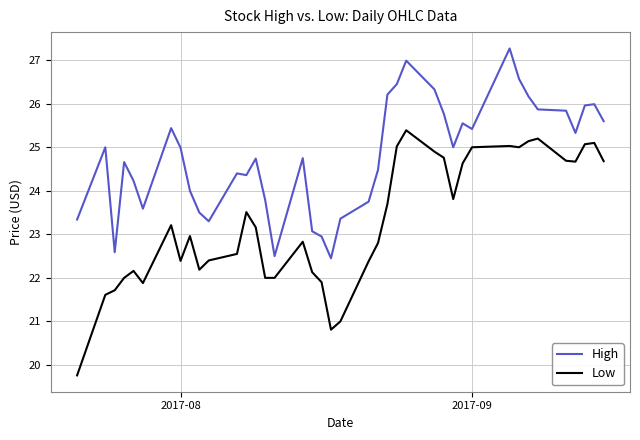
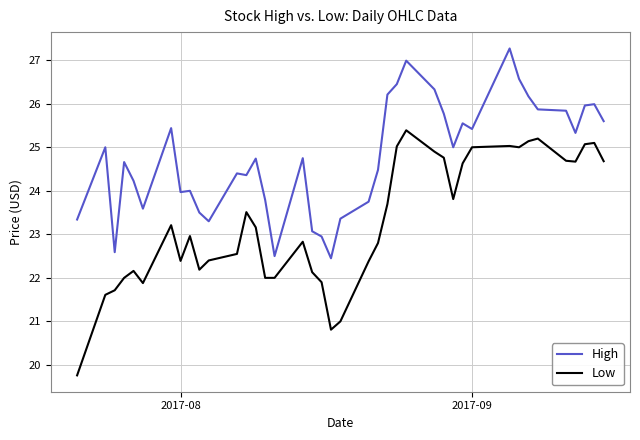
High, 2017-08: 25.0 -> 24.0
